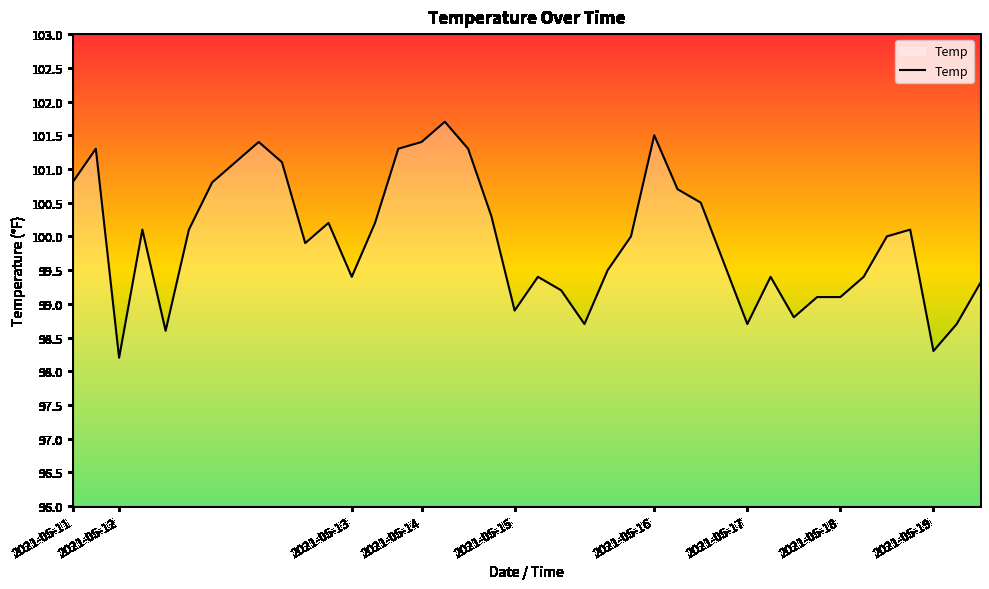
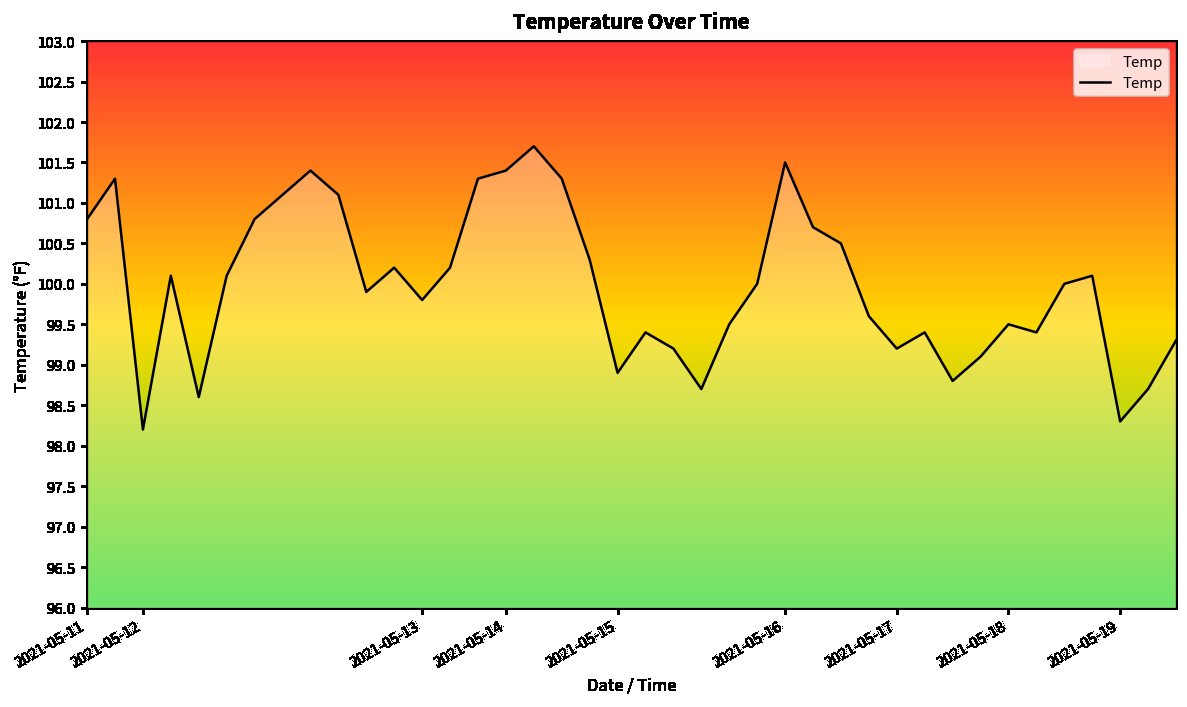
2021-05-13: 99.4 -> 99.8
2021-05-17: 98.7 -> 99.2
2021-05-18: 99.1 -> 99.5
